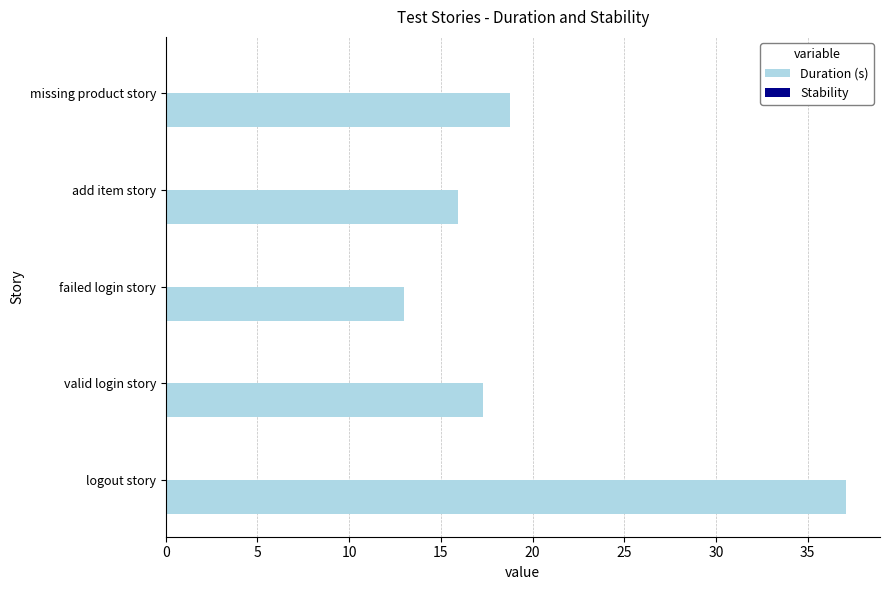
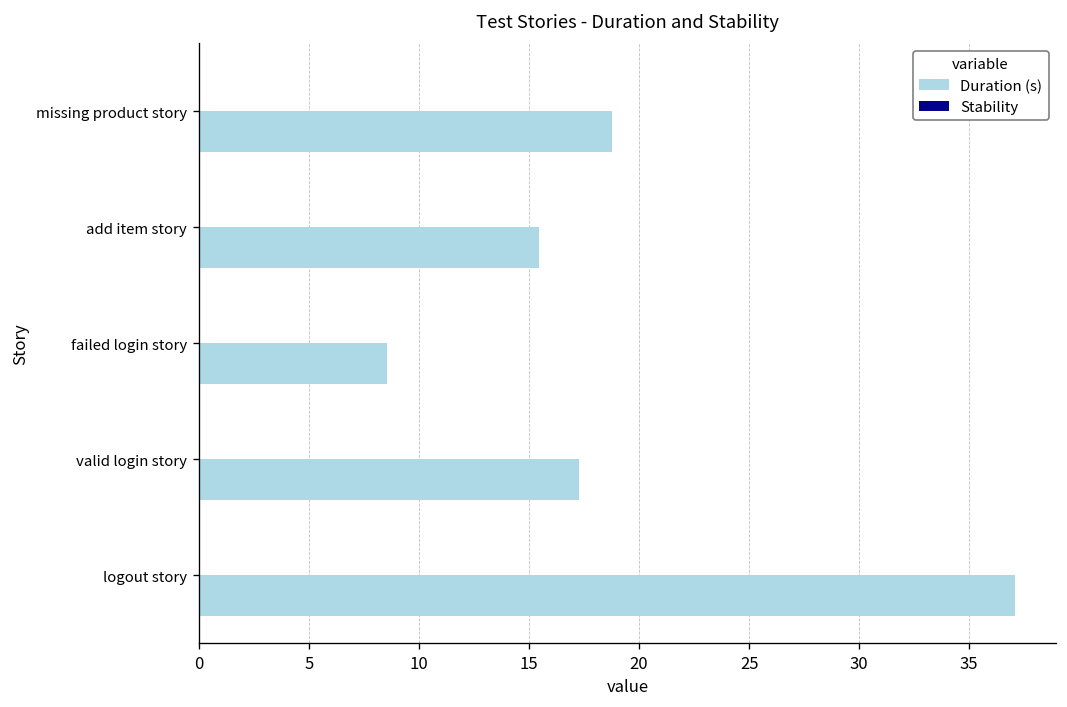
Duration (s), add item story: 15.9 -> 15.4
Duration (s), failed login story: 13.0 -> 8.6
